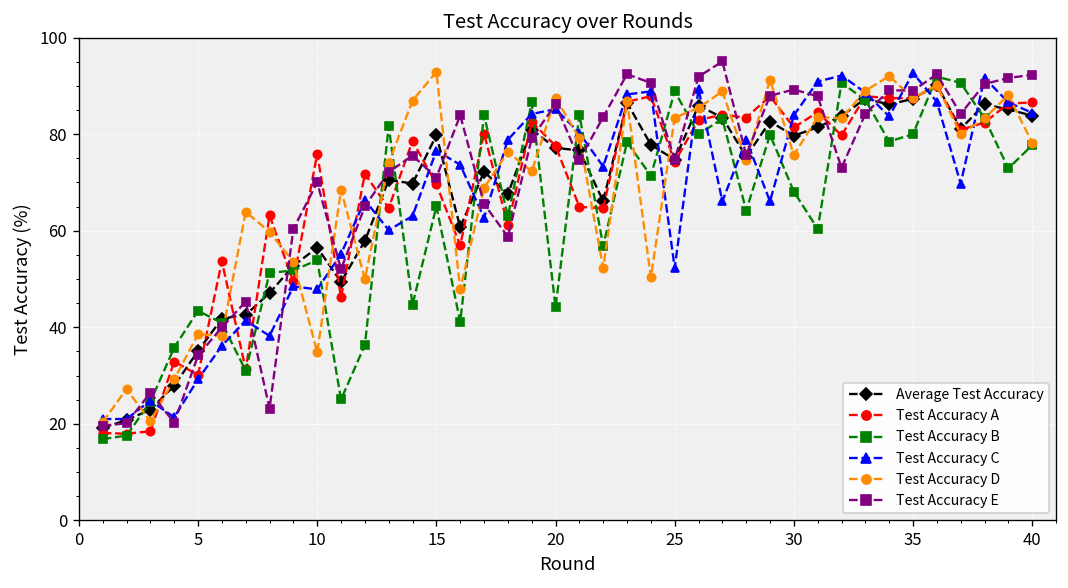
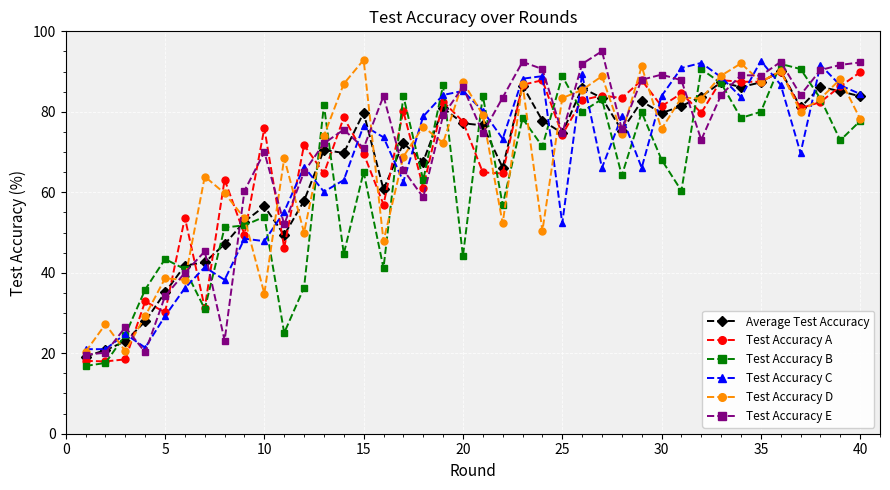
Test Accuracy A, 40: 87 -> 90
